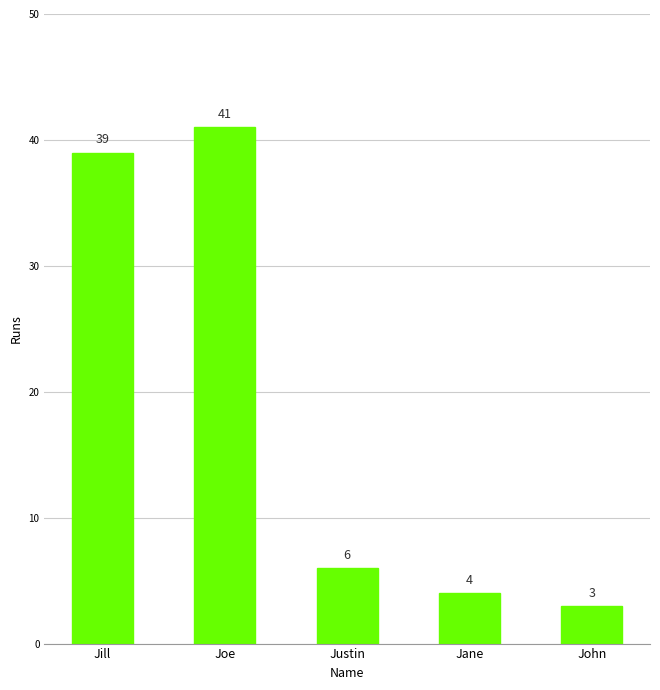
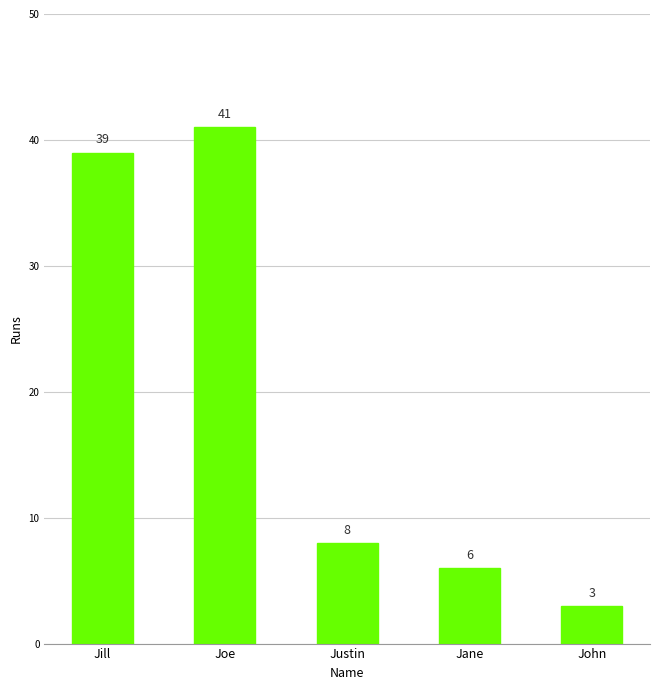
Justin: 6 -> 8
Jane: 4 -> 6
